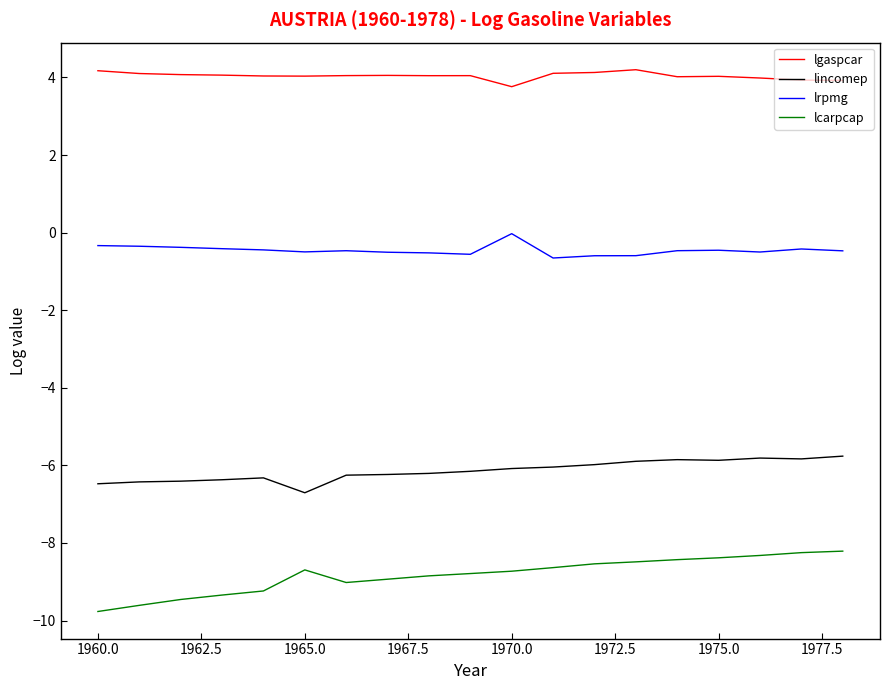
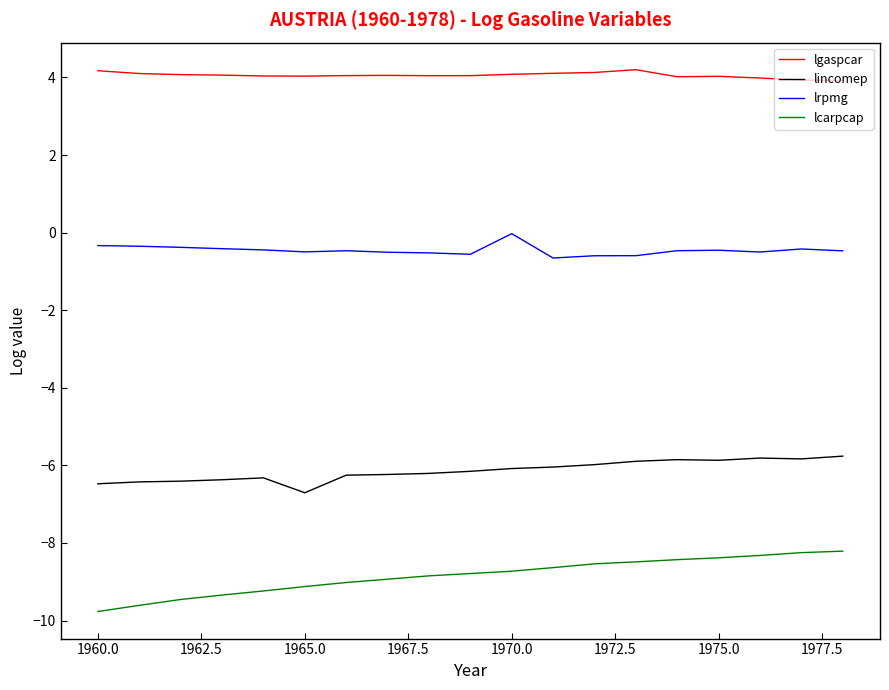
lcarpcap, 1965.0: -8.7 -> -9.1
lgaspcar, 1970.0: 3.8 -> 4.1
